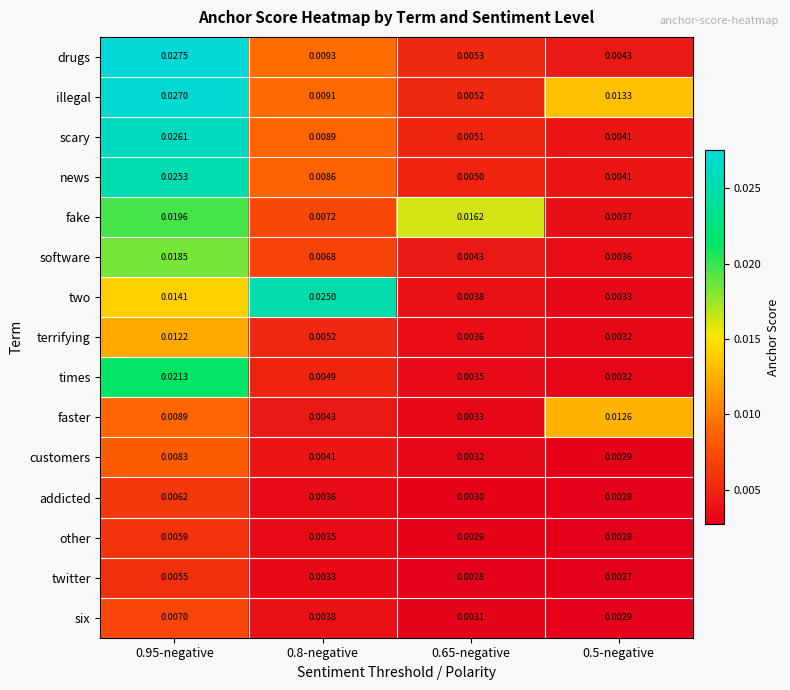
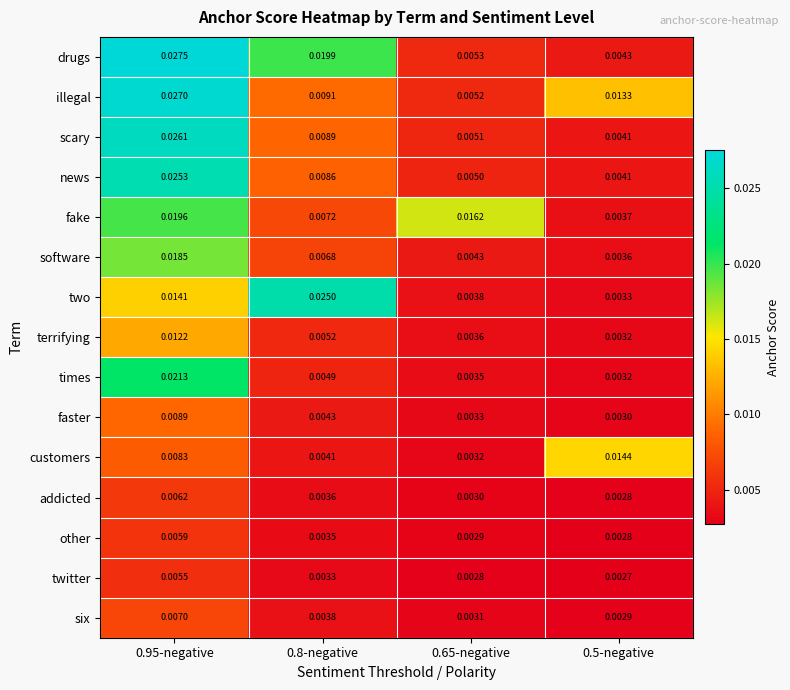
drugs, 0.8-negative: 0.0093 -> 0.0199
faster, 0.5-negative: 0.0126 -> 0.0030
customers, 0.5-negative: 0.0029 -> 0.0144
